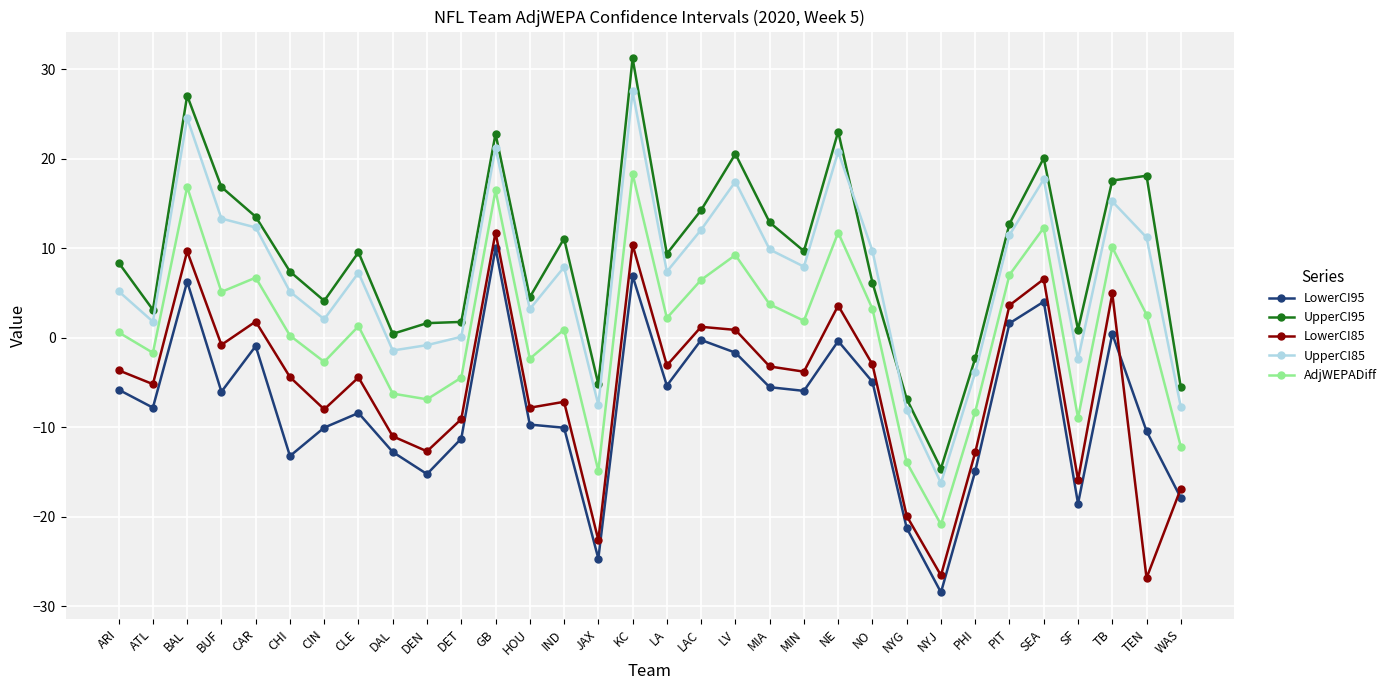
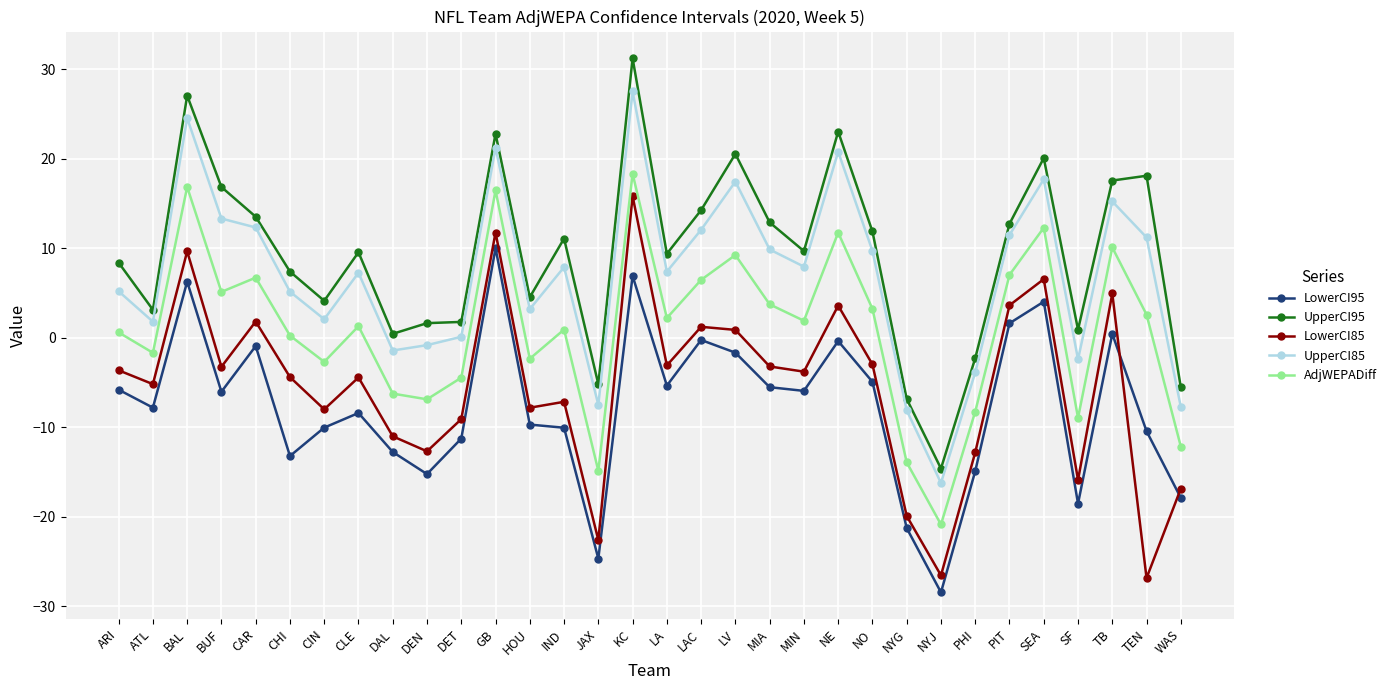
LowerCI85, BUF: -1 -> -3
LowerCI85, KC: 10 -> 16
UpperCI95, NO: 6 -> 12
